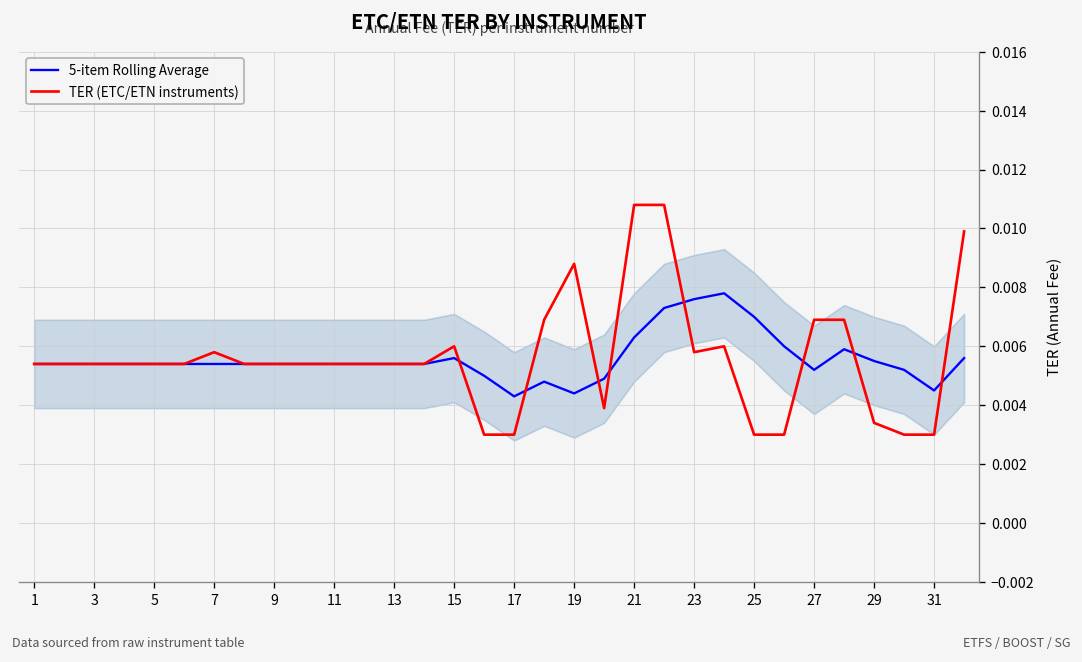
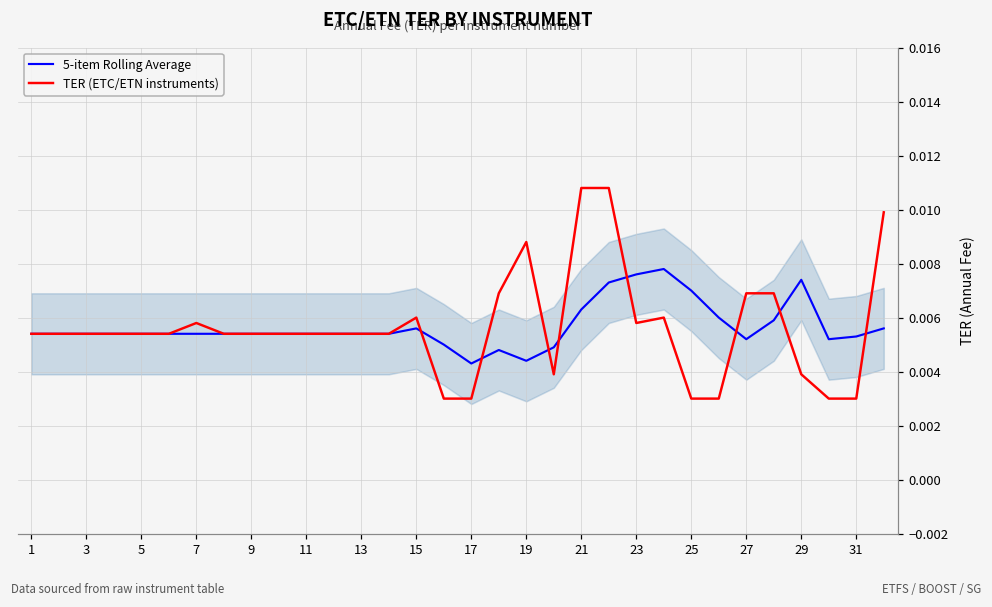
5-item Rolling Average, 29: 0.0055 -> 0.0074
TER (ETC/ETN instruments), 29: 0.0034 -> 0.0039
5-item Rolling Average, 31: 0.0045 -> 0.0053
